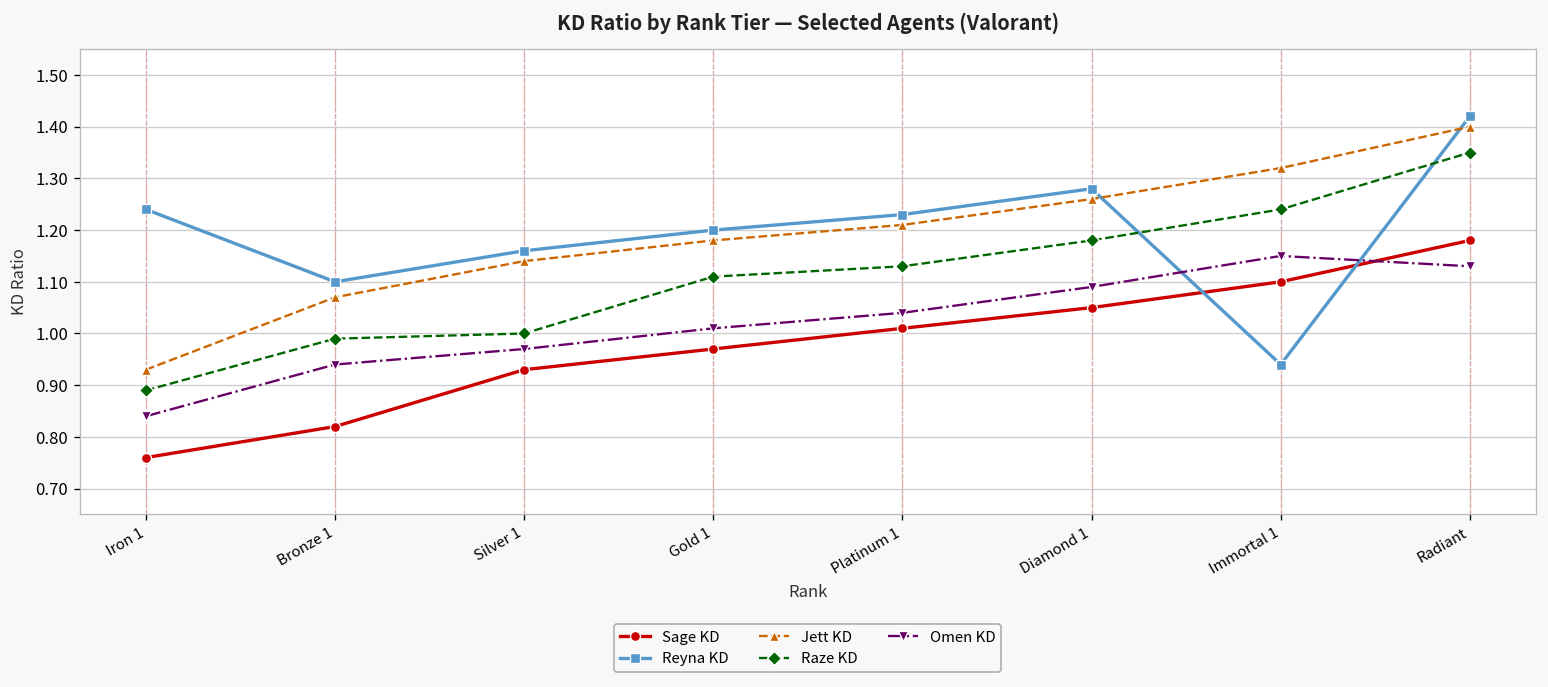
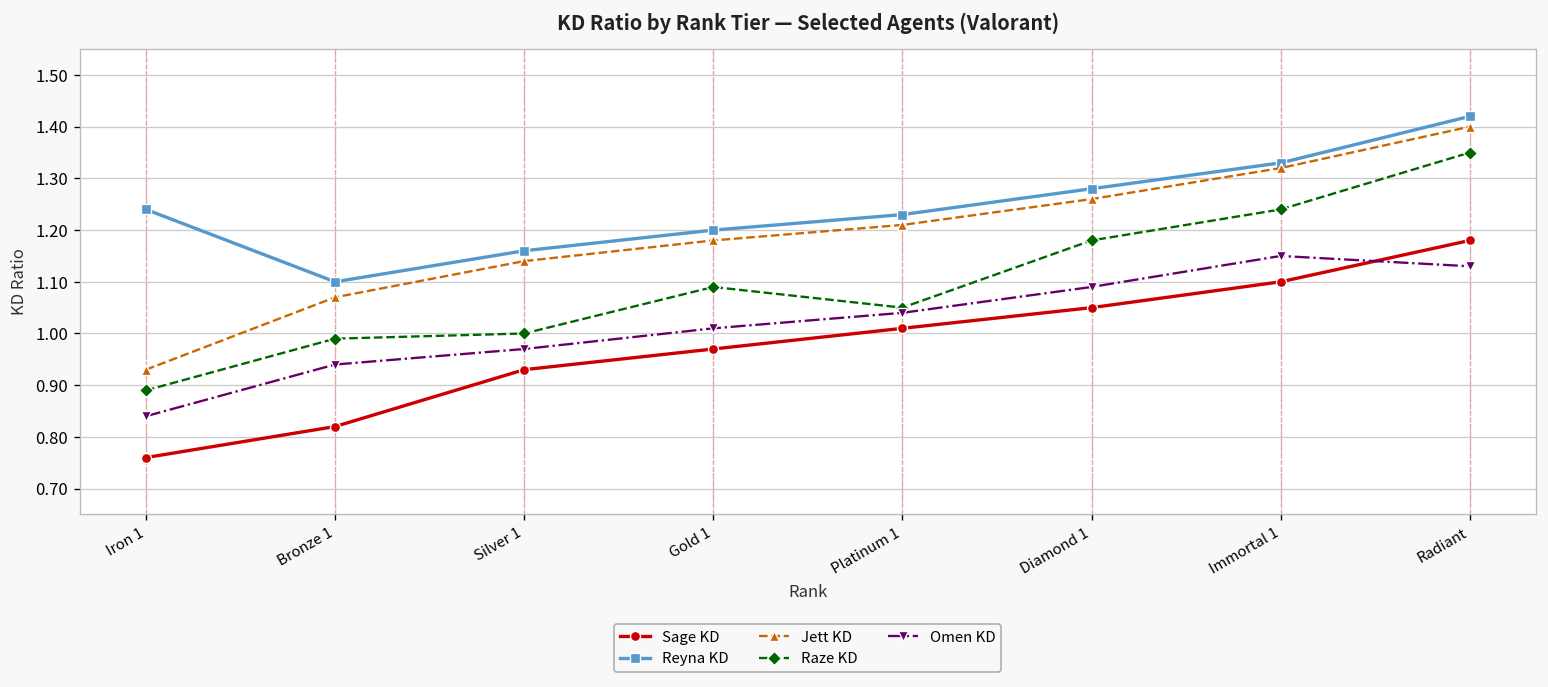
Raze KD, Gold 1: 1.11 -> 1.09
Raze KD, Platinum 1: 1.13 -> 1.05
Reyna KD, Immortal 1: 0.94 -> 1.33
